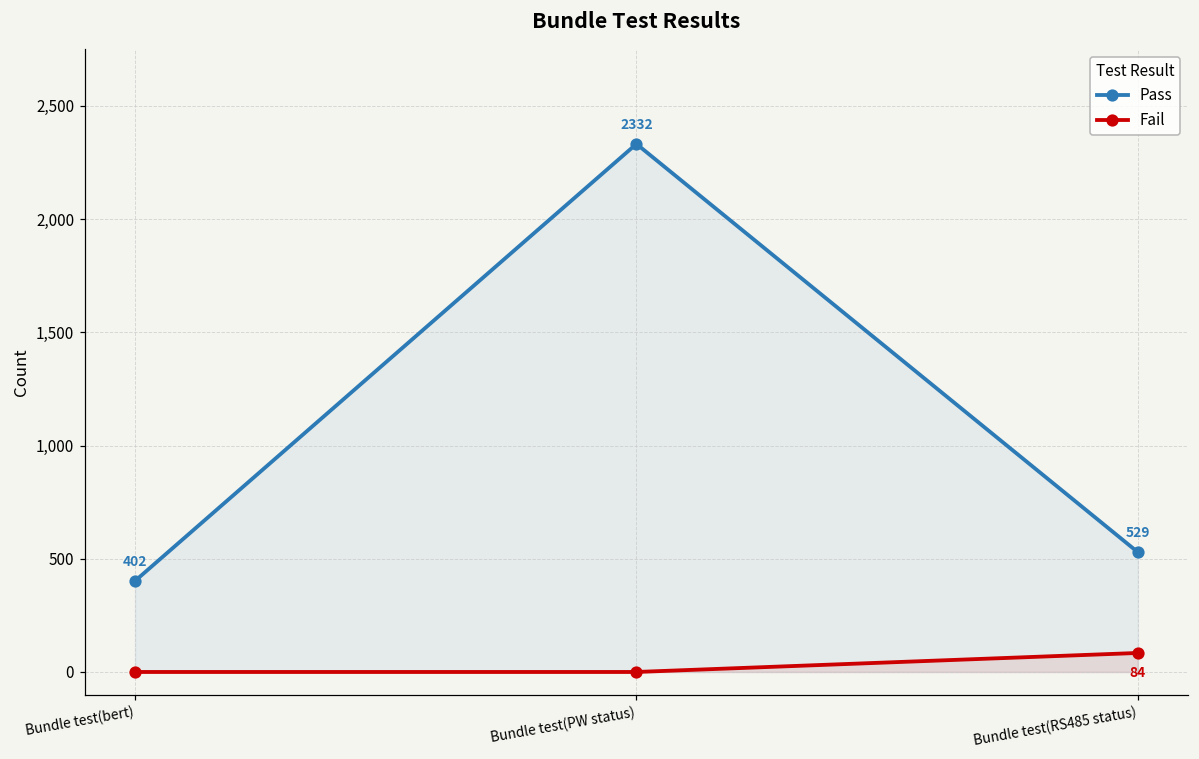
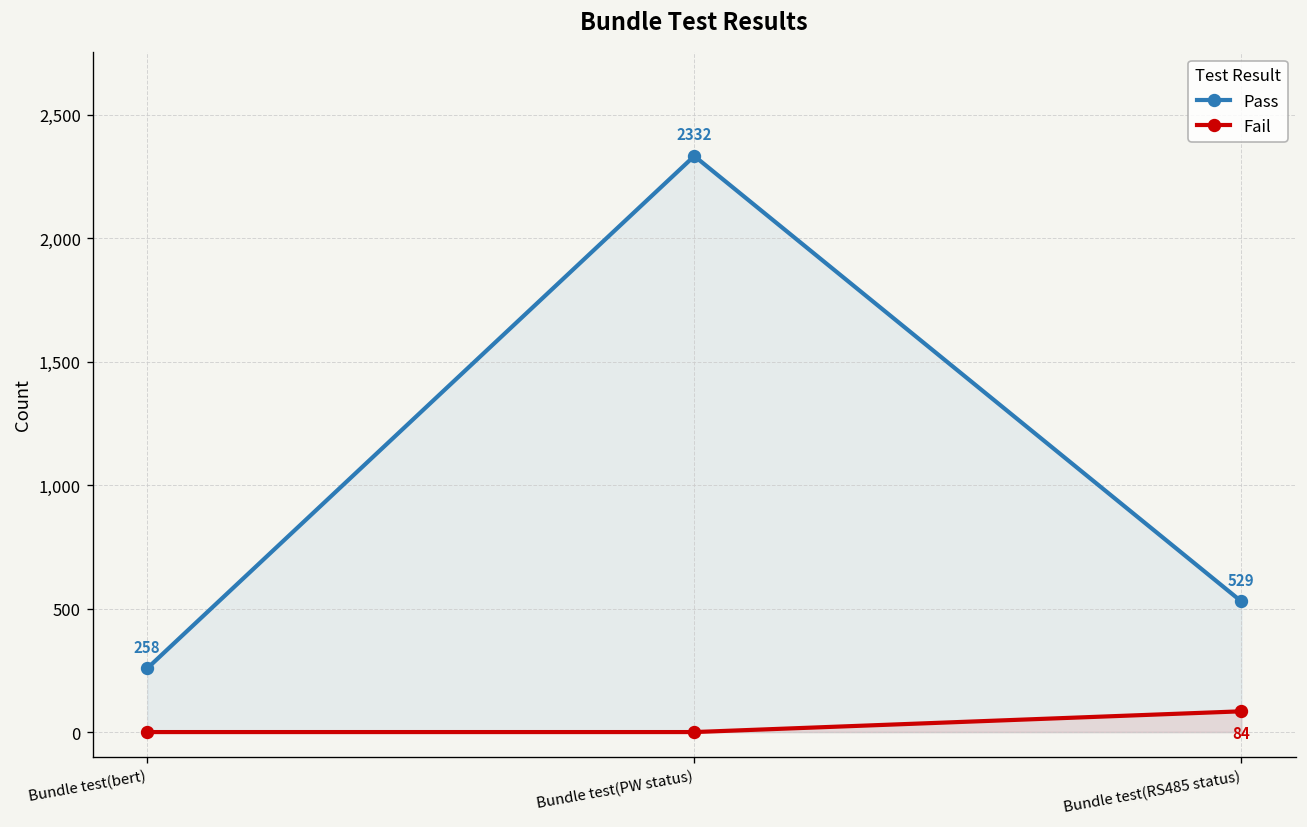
Pass, Bundle test(bert): 402 -> 258
